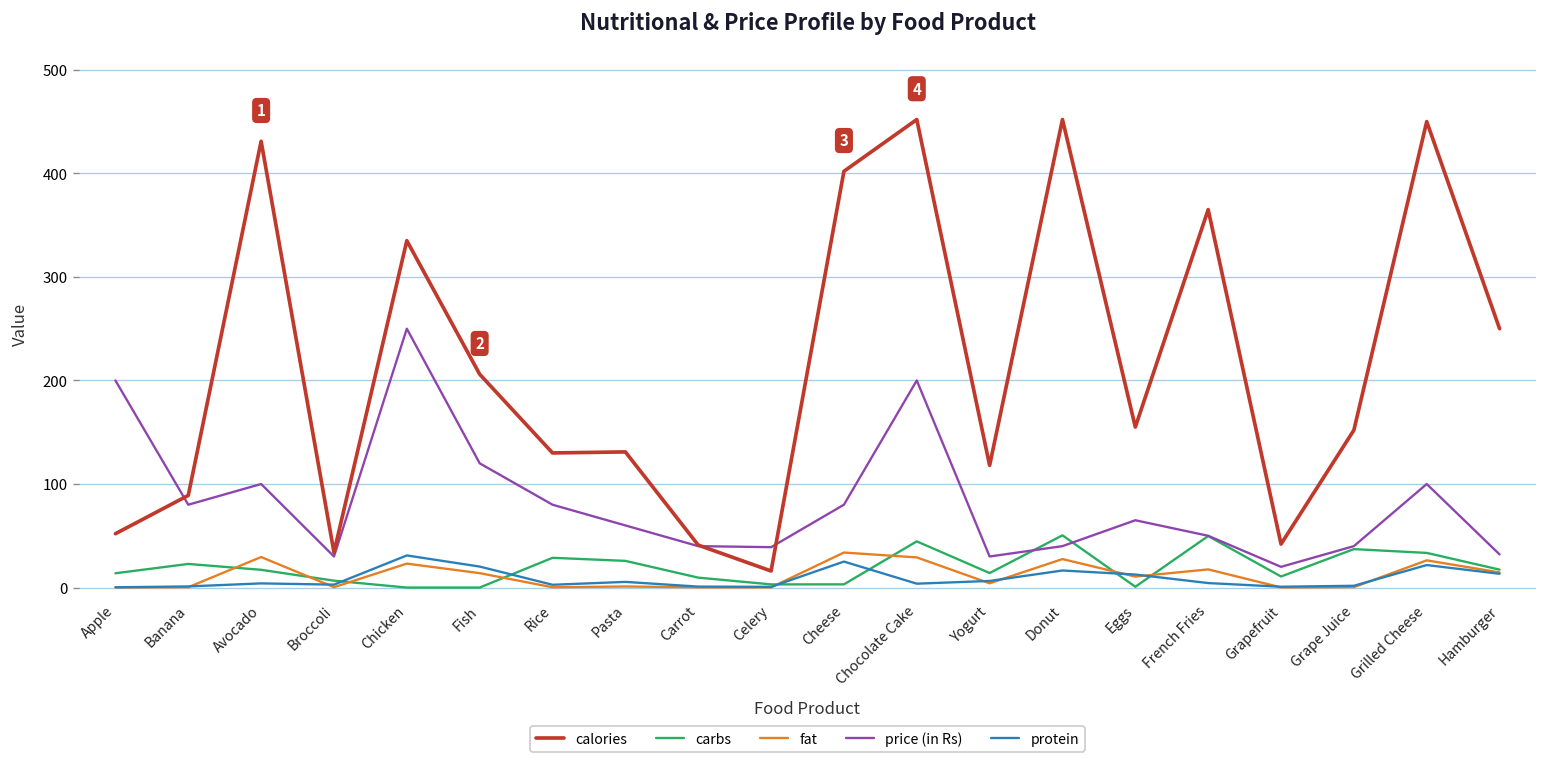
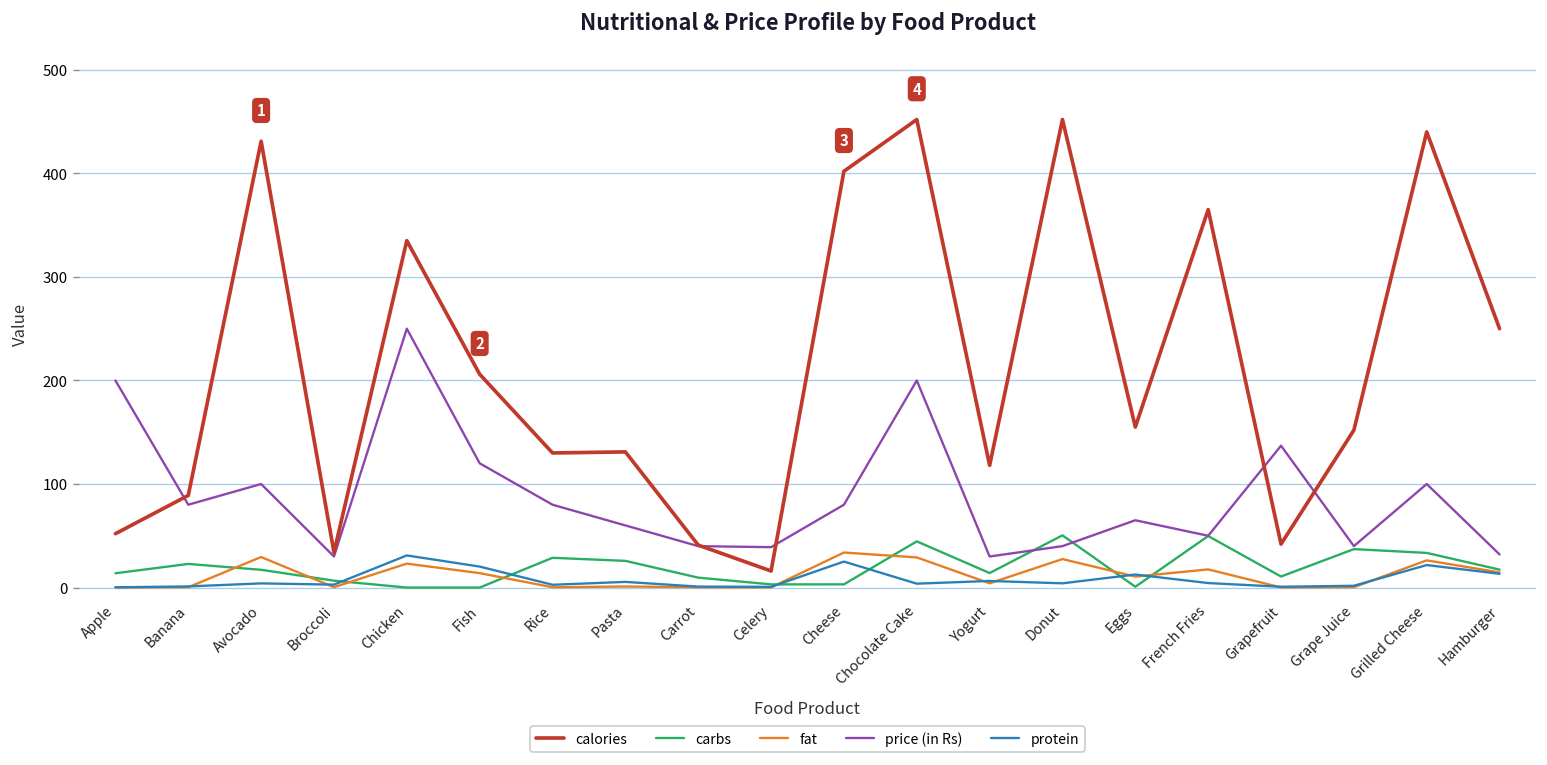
protein, Donut: 20 -> 0
price (in Rs), Grapefruit: 20 -> 140
calories, Grilled Cheese: 450 -> 440
